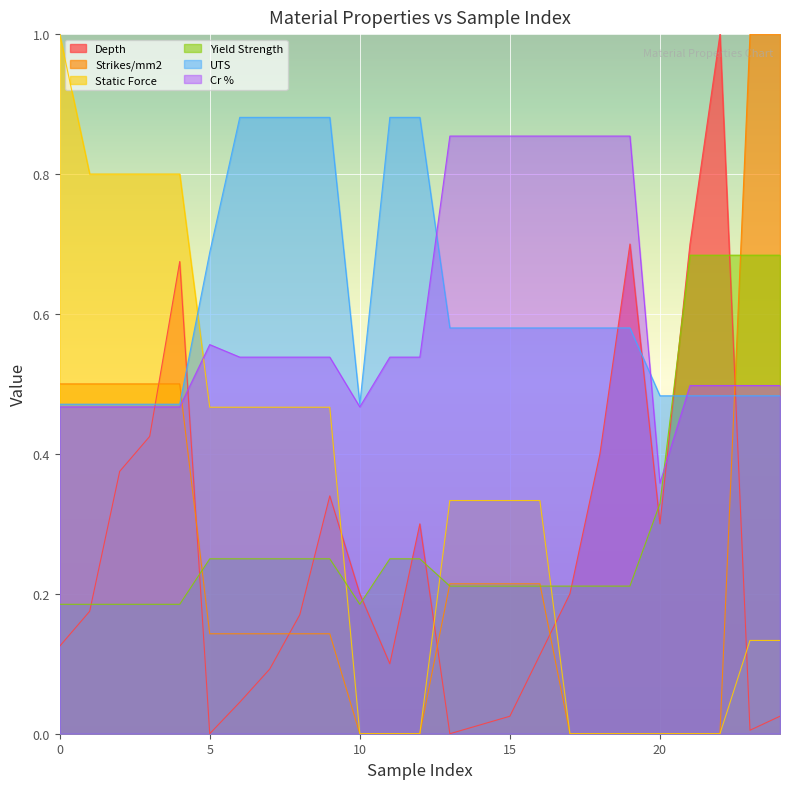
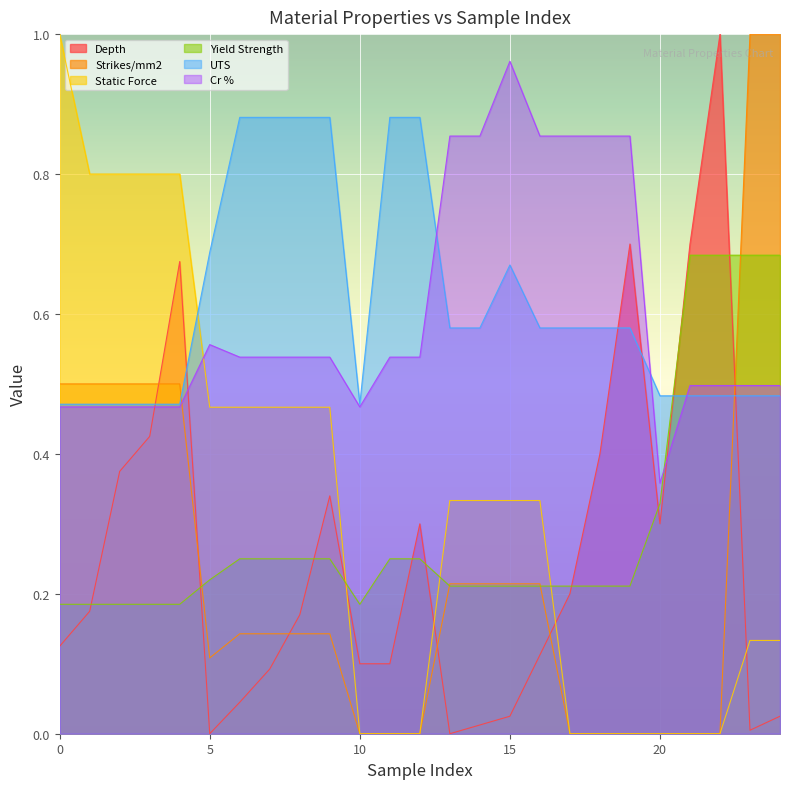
Strikes/mm2, 5: 0.14 -> 0.11
Yield Strength, 5: 0.25 -> 0.22
Depth, 10: 0.2 -> 0.1
UTS, 15: 0.58 -> 0.67
Cr %, 15: 0.85 -> 0.96
